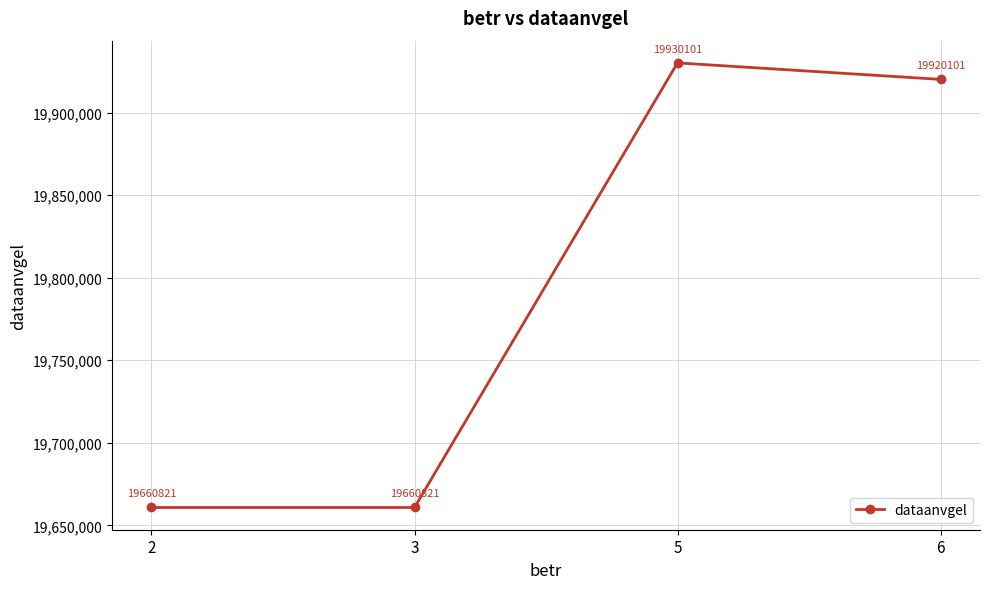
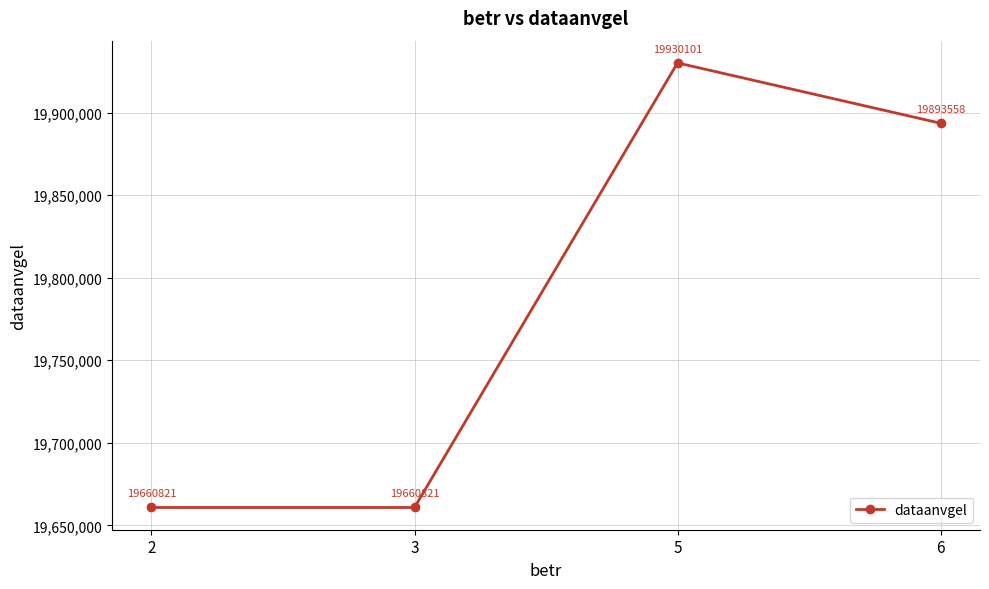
6: 19920101 -> 19893558
